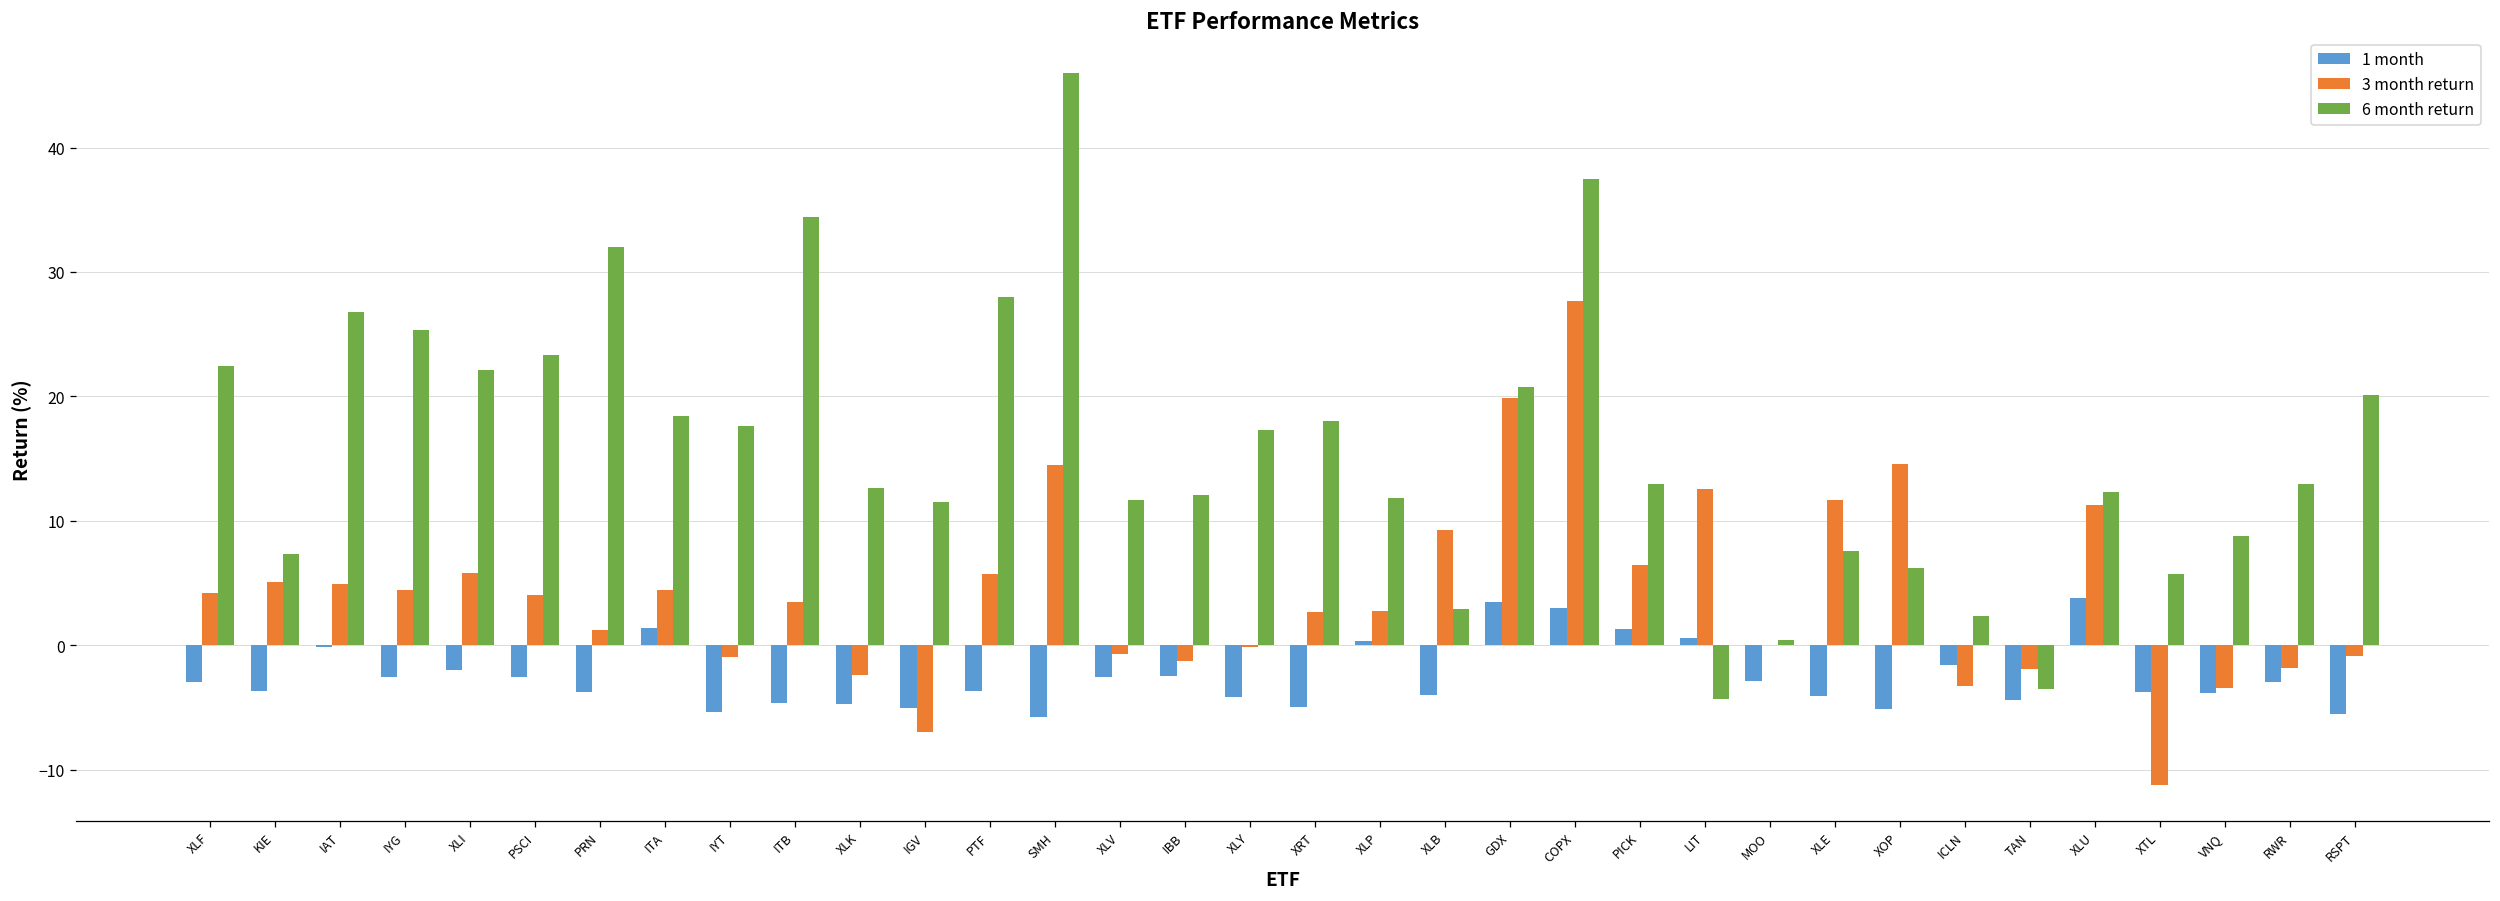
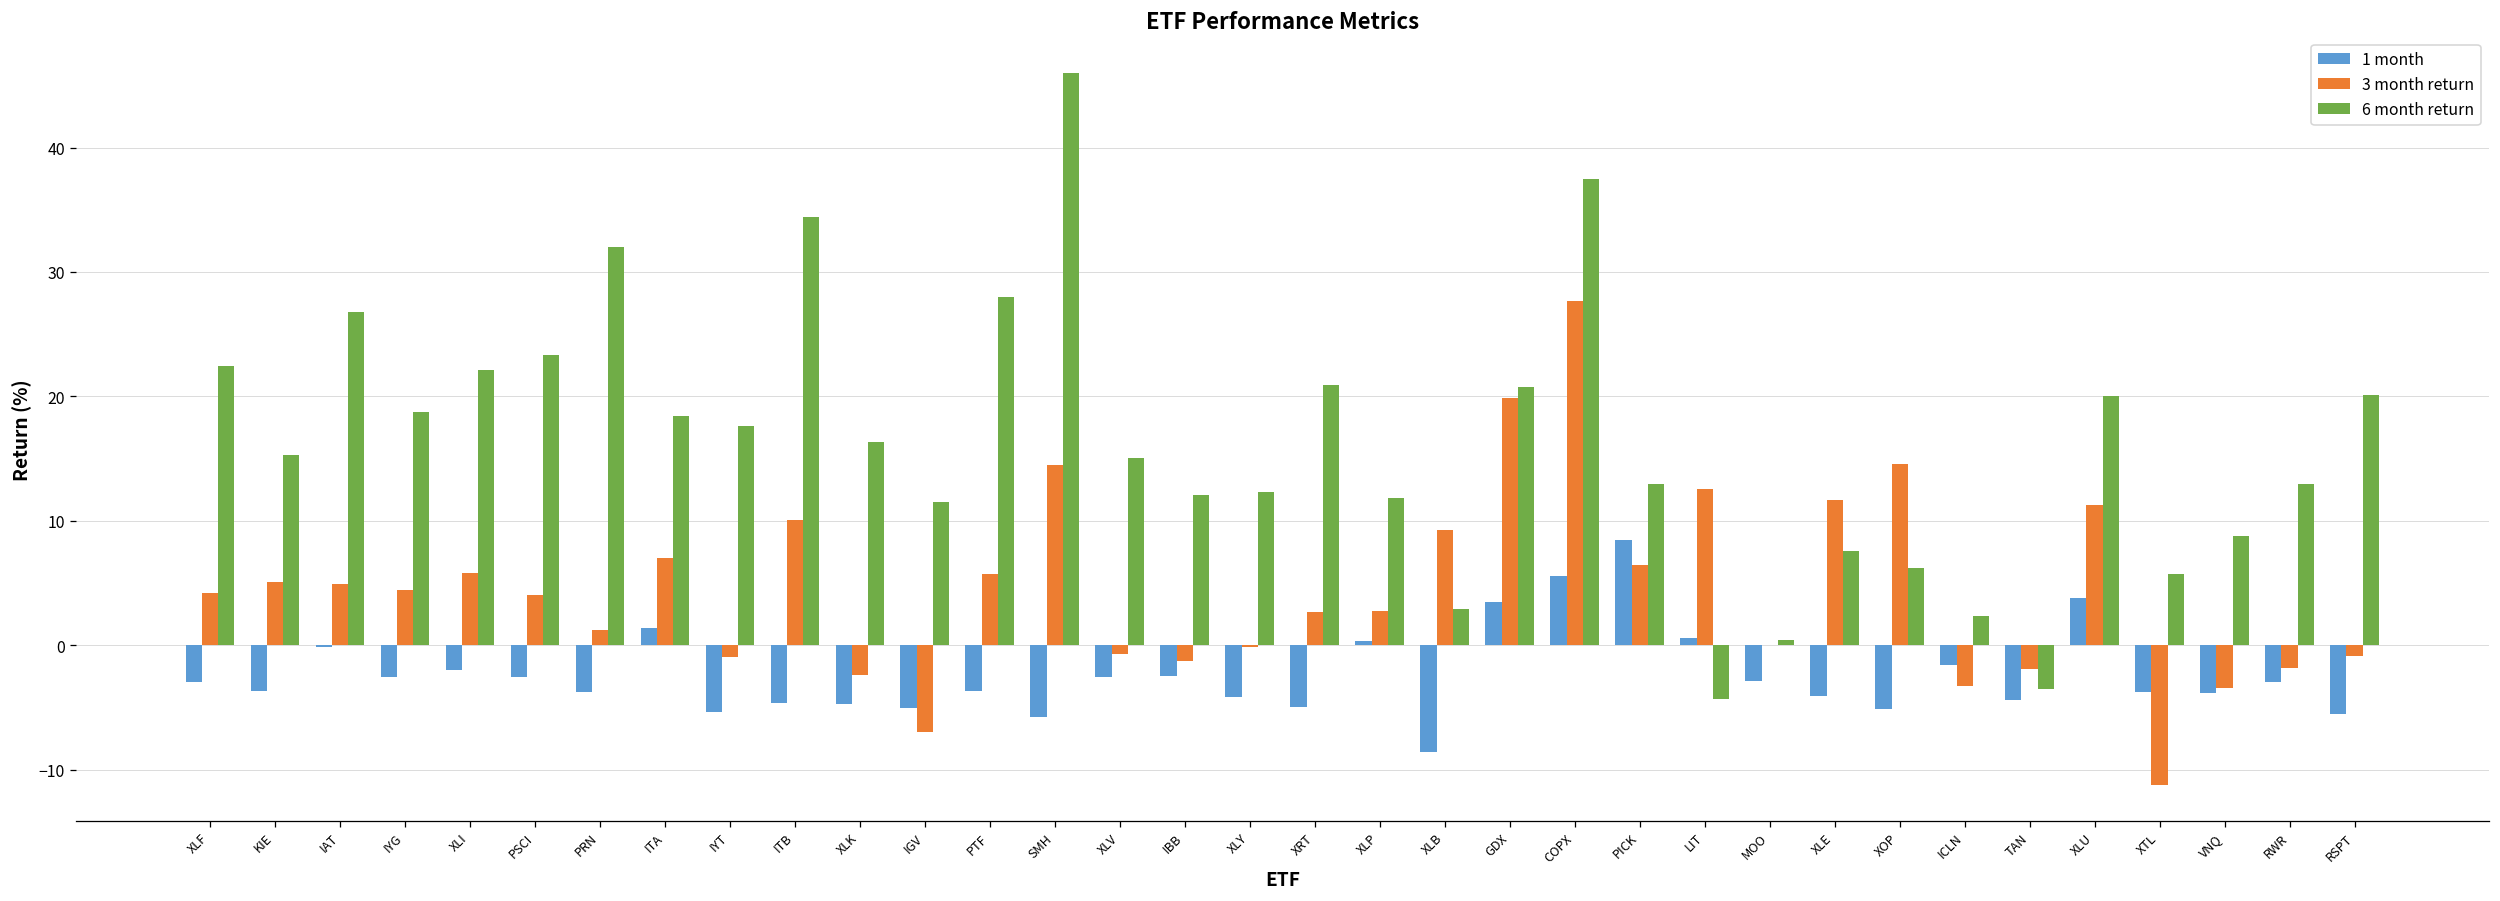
6 month return, KIE: 7.4 -> 15.3
6 month return, IYG: 25.3 -> 18.7
3 month return, ITA: 4.4 -> 7.0
3 month return, ITB: 3.5 -> 10.1
6 month return, XLK: 12.7 -> 16.4
6 month return, XLV: 11.7 -> 15.0
6 month return, XLY: 17.3 -> 12.3
6 month return, XRT: 18.0 -> 20.9
1 month, XLB: -4.0 -> -8.5
1 month, COPX: 3.0 -> 5.6
1 month, PICK: 1.3 -> 8.5
6 month return, XLU: 12.3 -> 20.1
